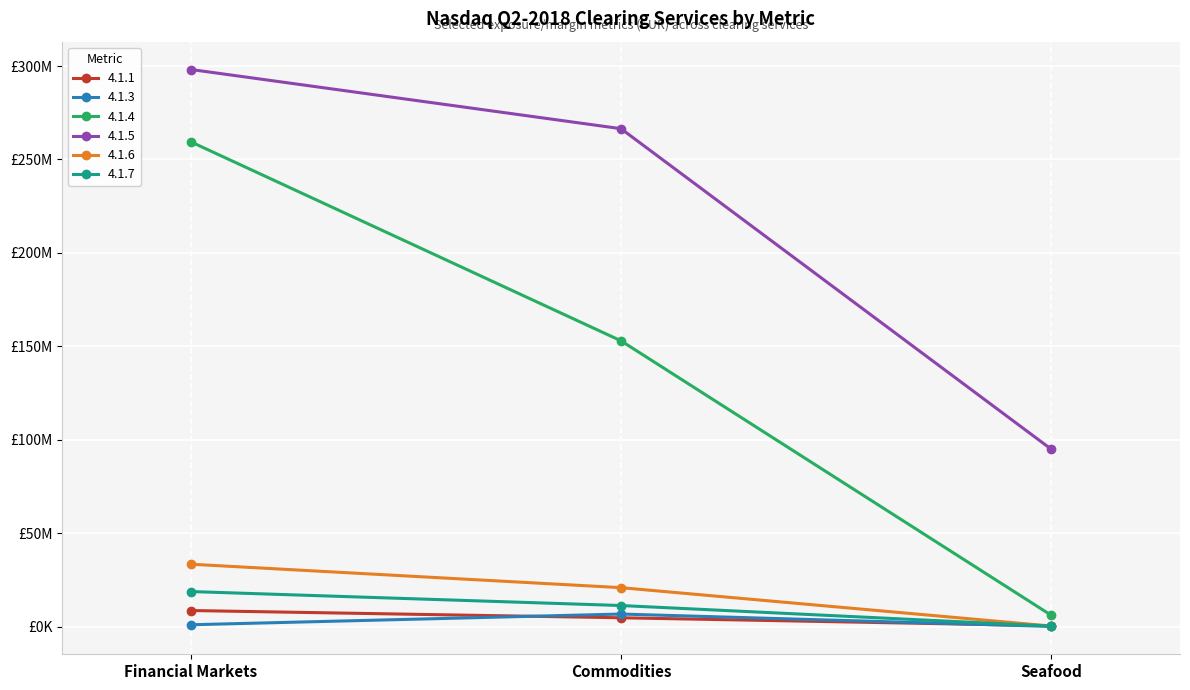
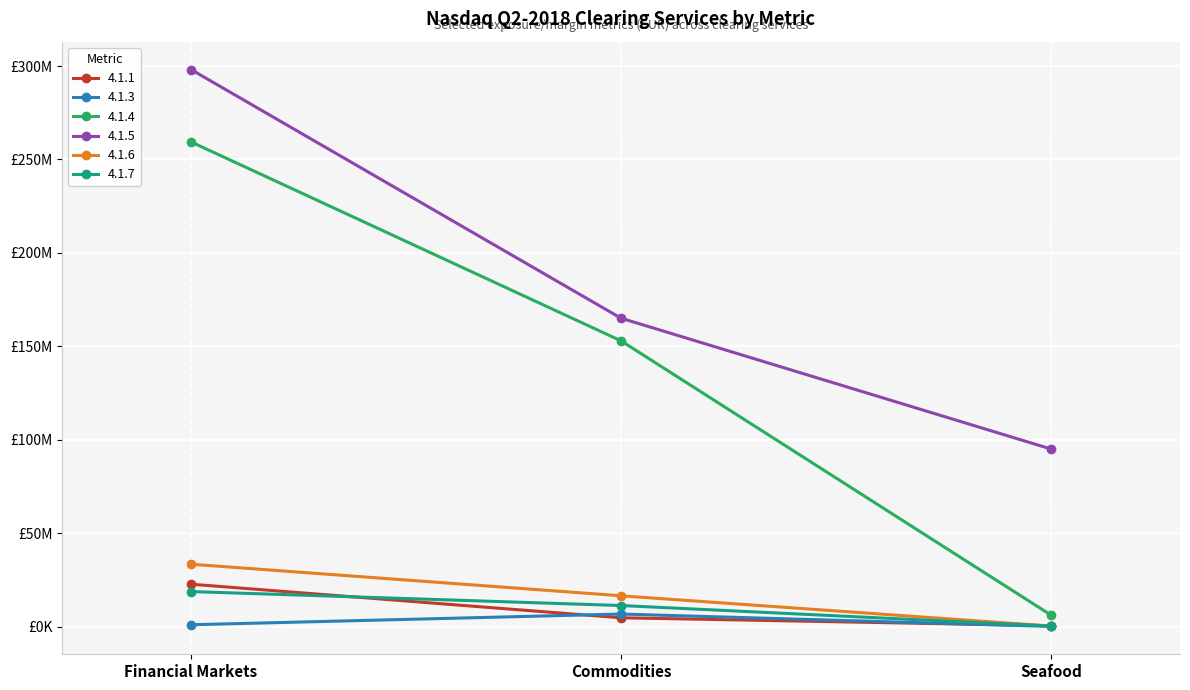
4.1.1, Financial Markets: £9000000 -> £23000000
4.1.5, Commodities: £266000000 -> £165000000
4.1.6, Commodities: £21000000 -> £16000000
